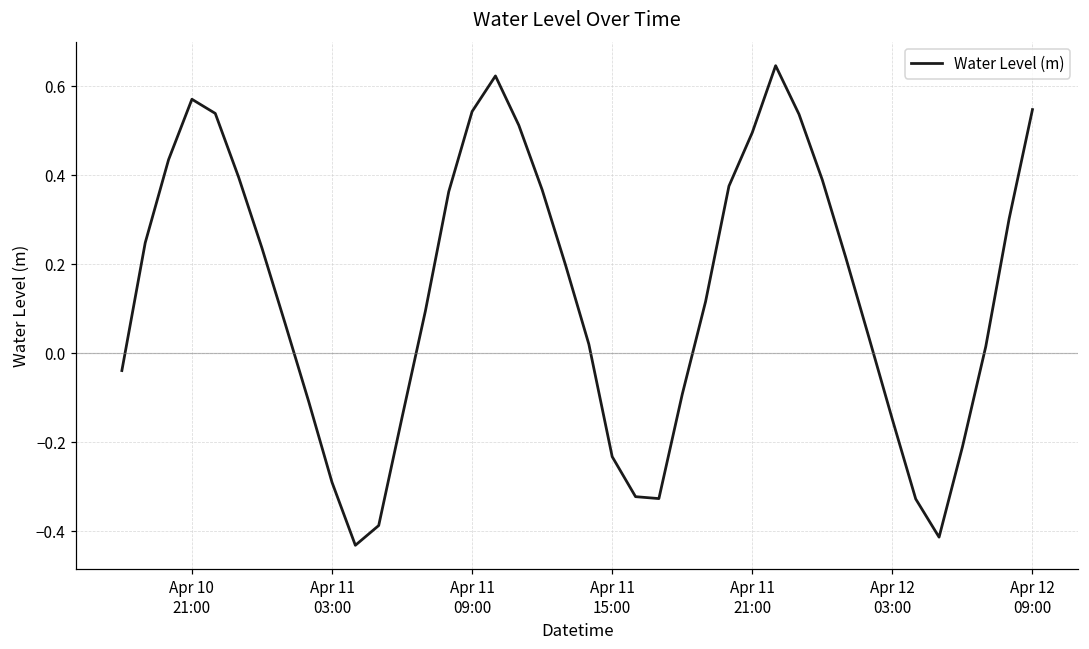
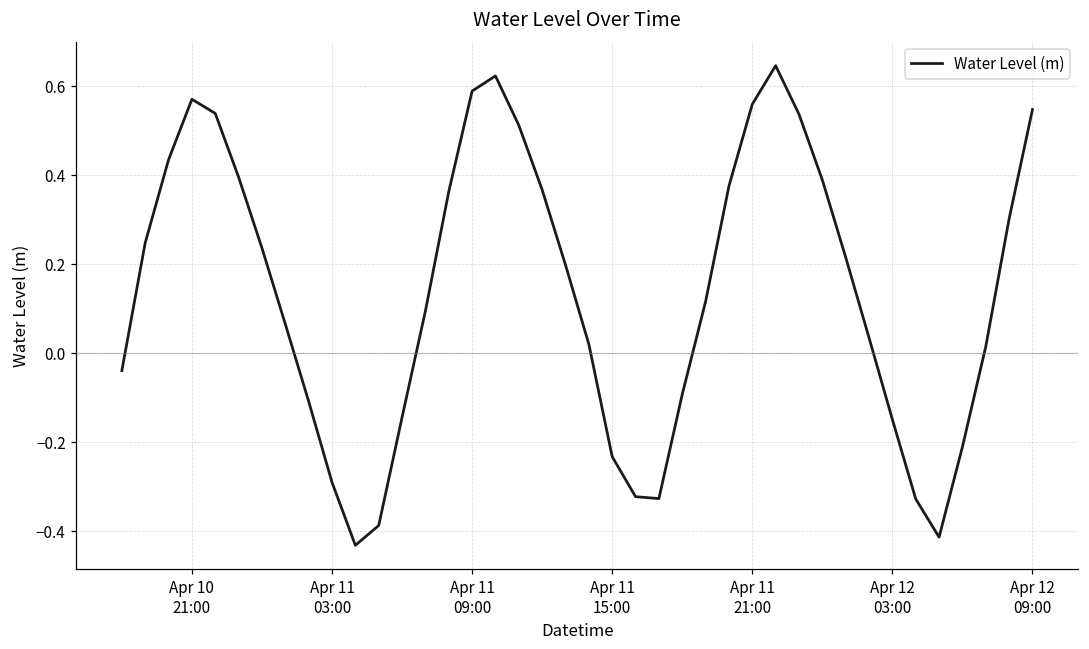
Apr 11 09:00: 0.54 -> 0.59
Apr 11 21:00: 0.50 -> 0.56
